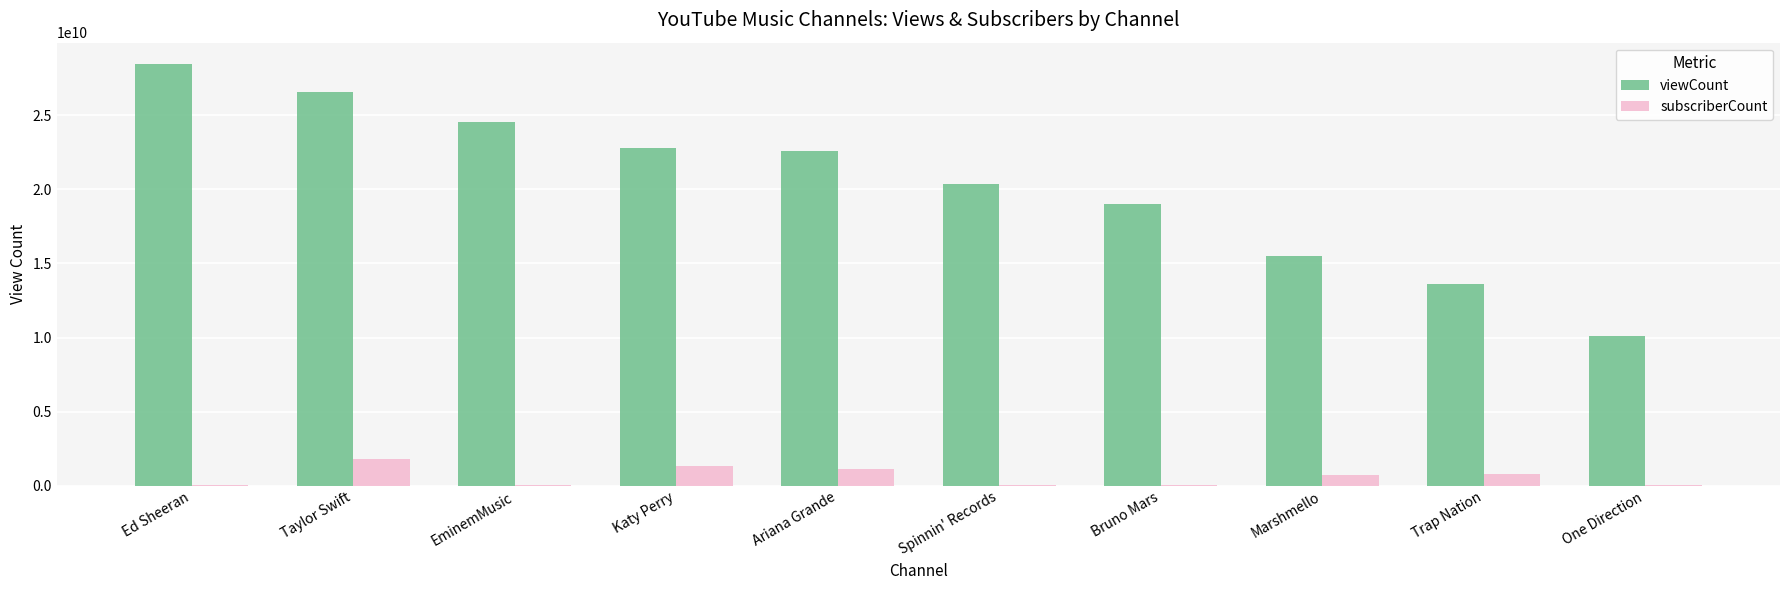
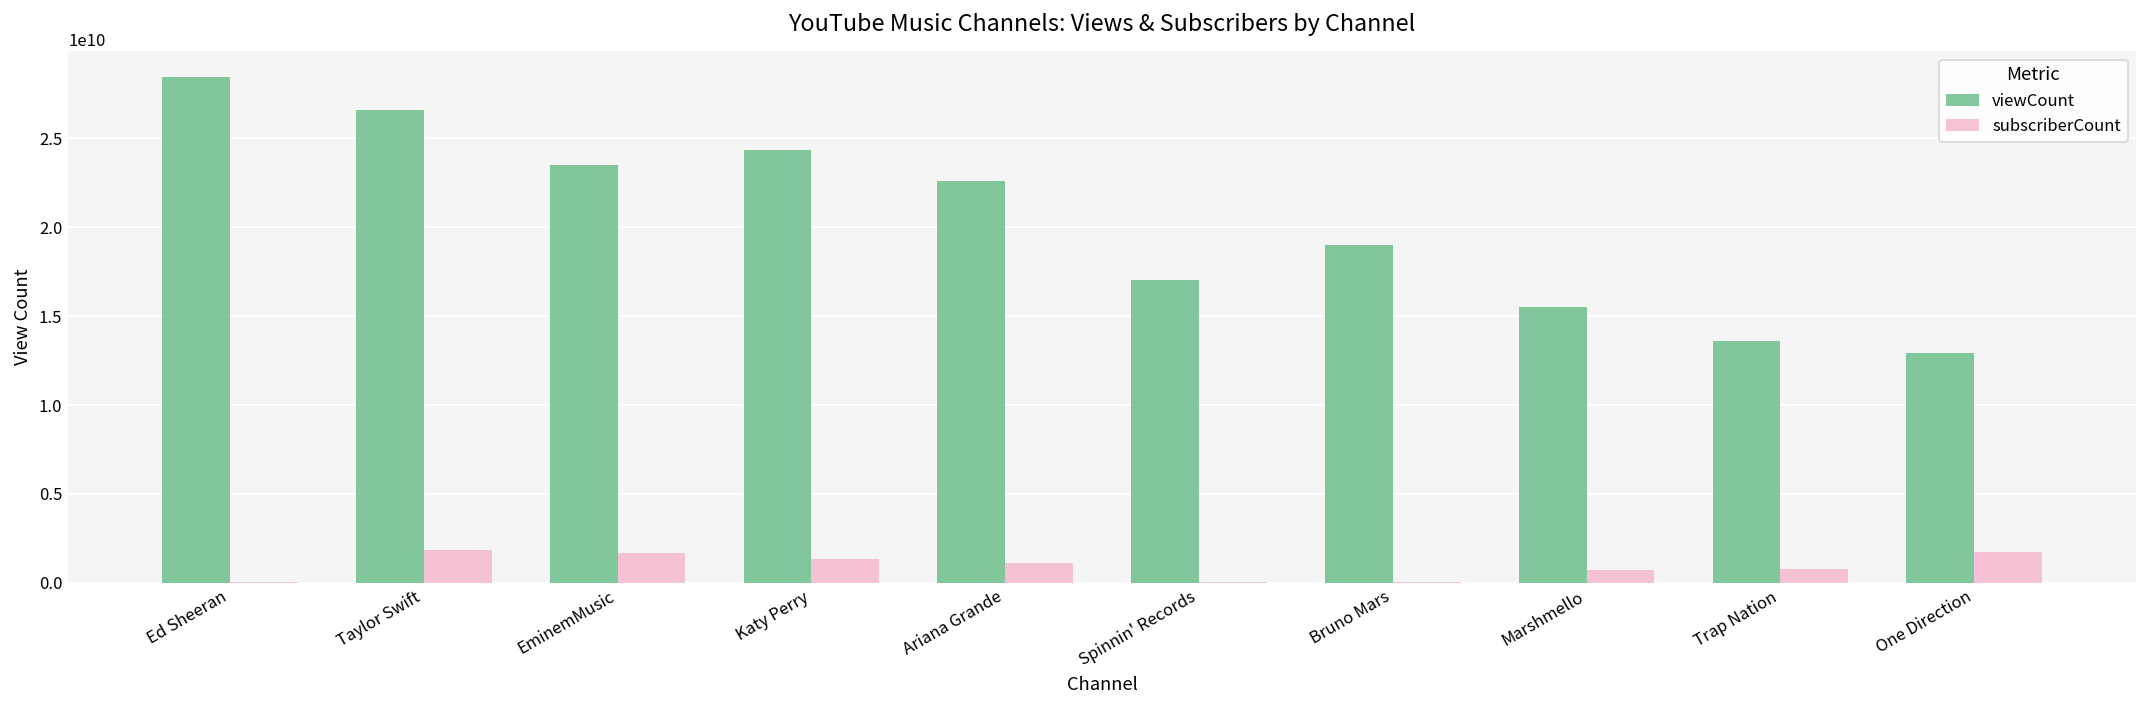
viewCount, EminemMusic: 24500000000 -> 23500000000
subscriberCount, EminemMusic: 100000000 -> 1700000000
viewCount, Katy Perry: 22800000000 -> 24300000000
viewCount, Spinnin' Records: 20400000000 -> 17000000000
viewCount, One Direction: 10100000000 -> 12900000000
subscriberCount, One Direction: 0 -> 1700000000
